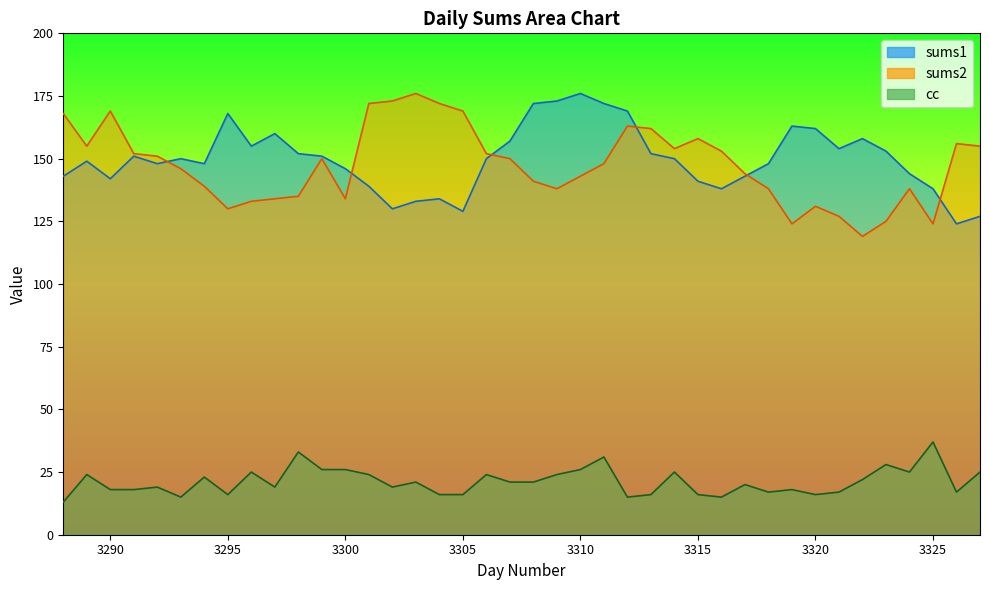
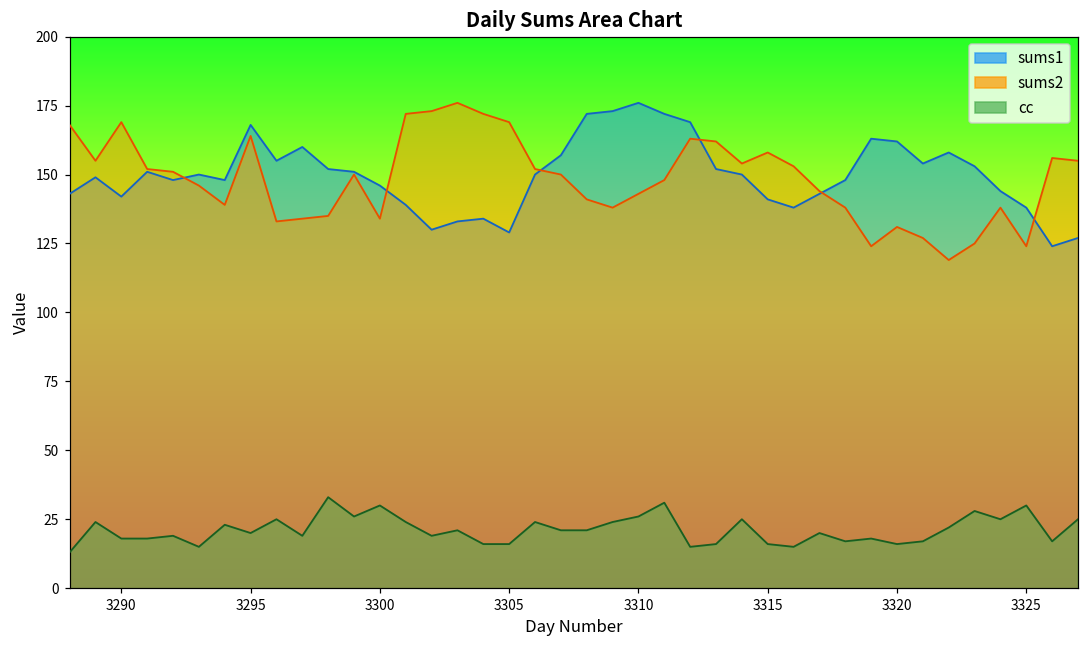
sums2, 3295: 130 -> 164
cc, 3295: 16 -> 20
cc, 3300: 26 -> 30
cc, 3325: 37 -> 30
